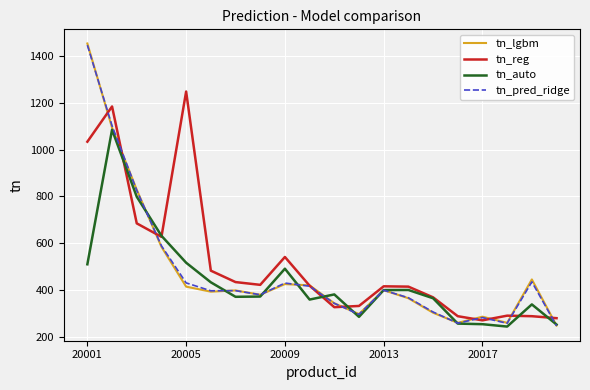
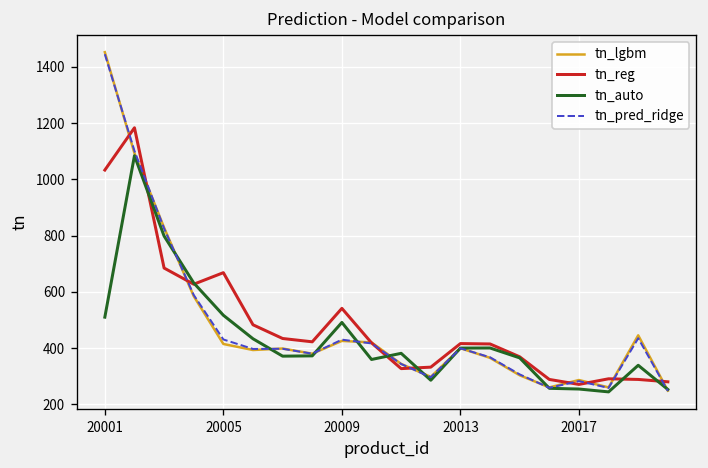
tn_reg, 20005: 1250 -> 670
